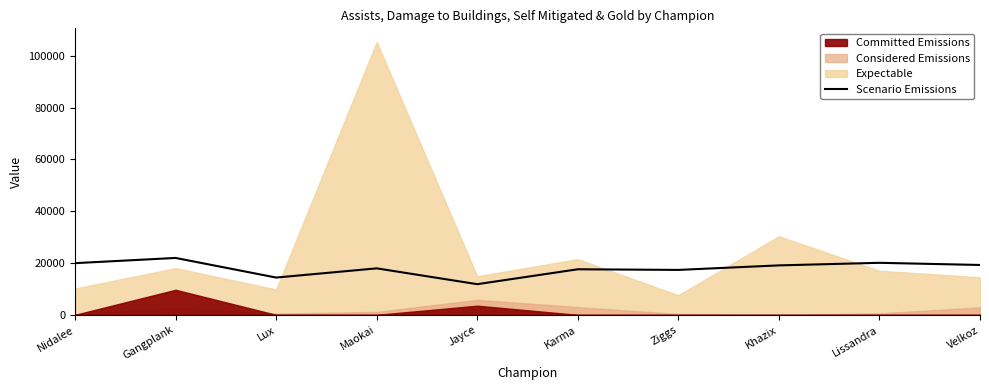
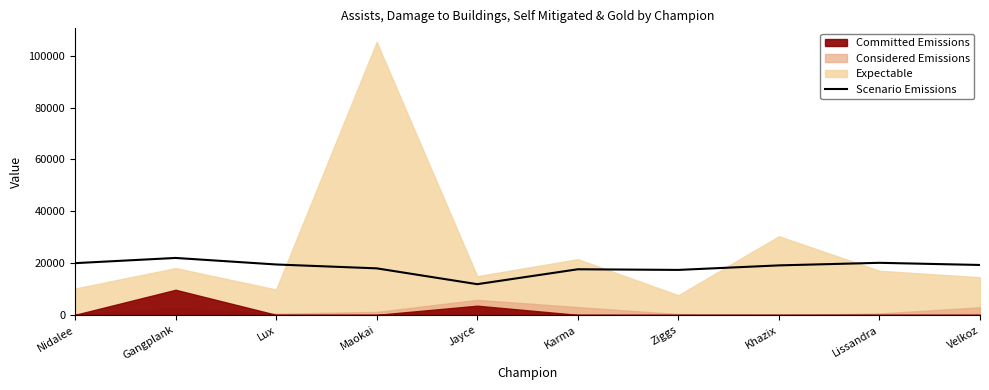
Scenario Emissions, Lux: 14000 -> 19000
